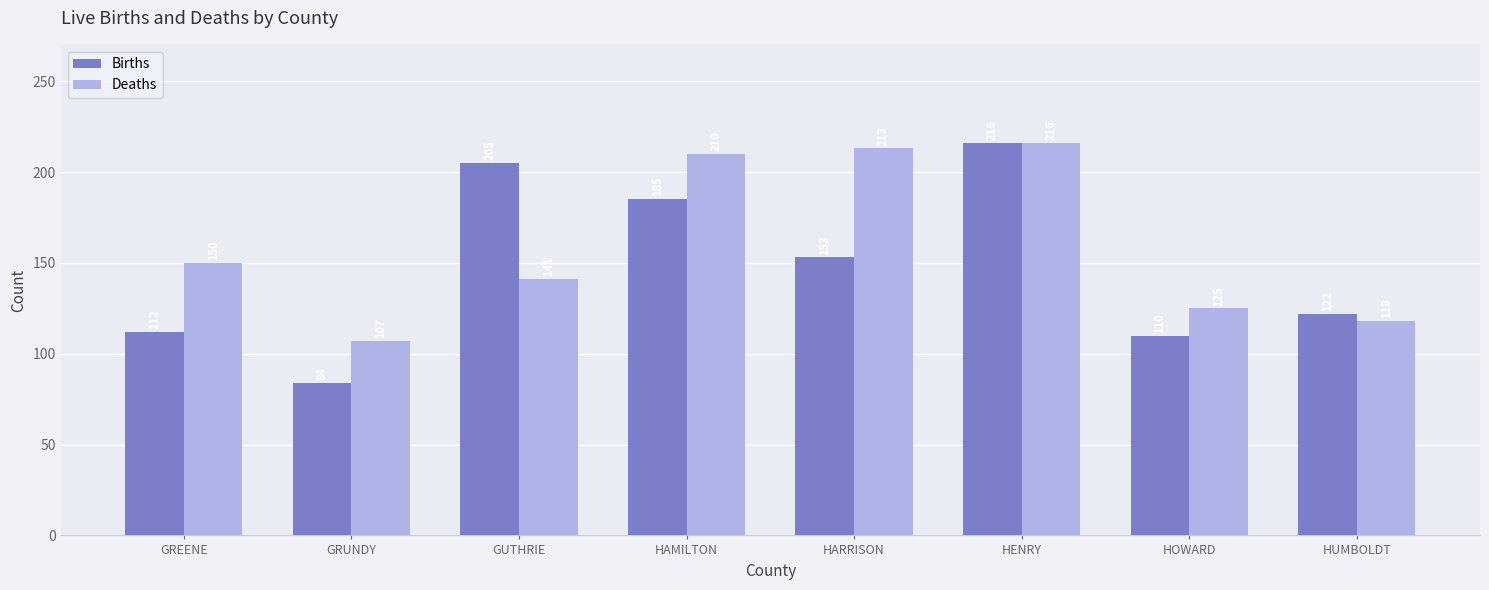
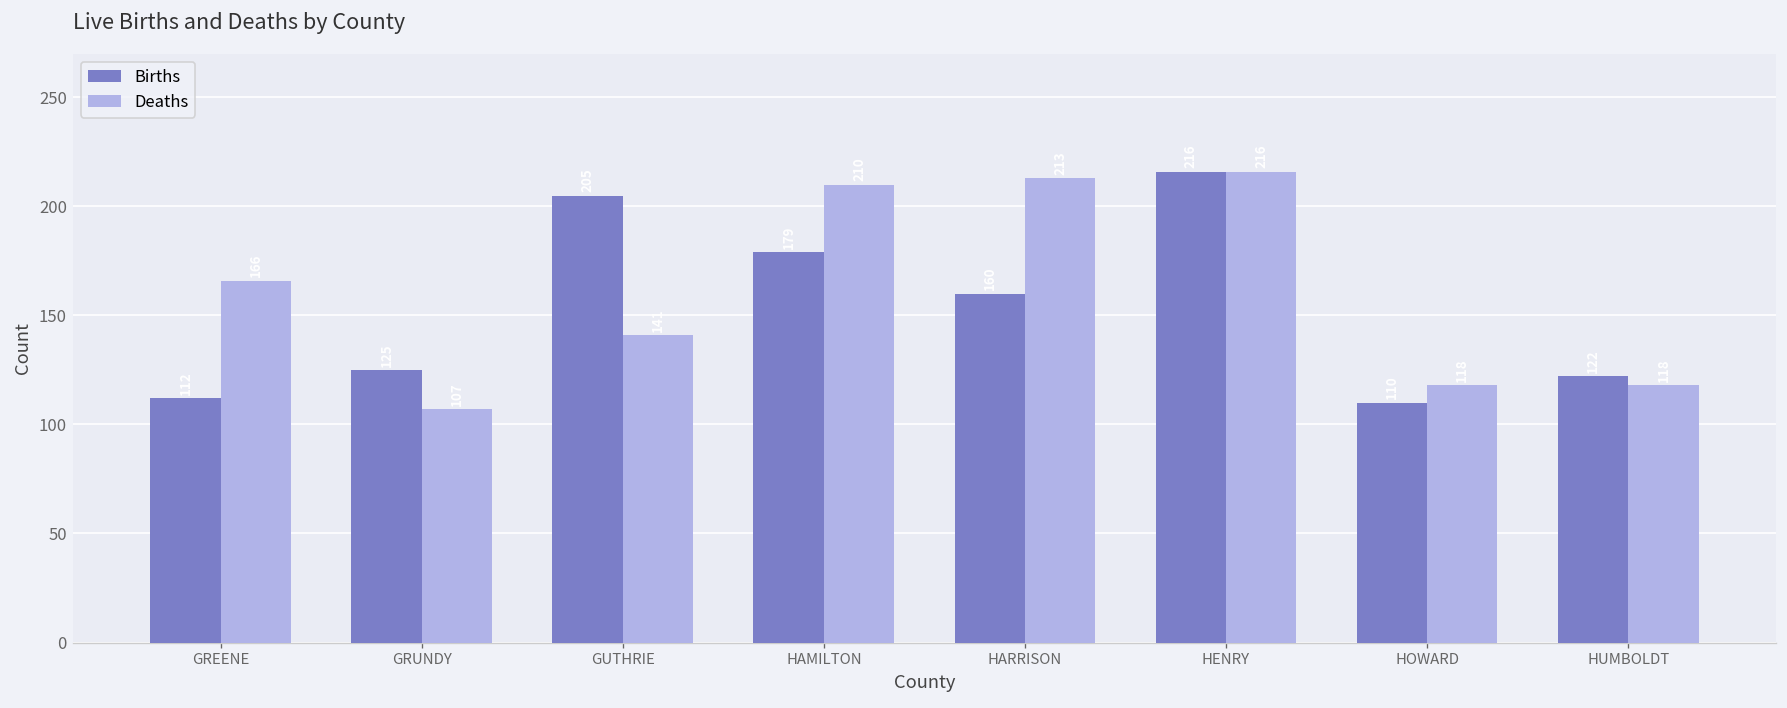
Deaths, GREENE: 150 -> 166
Births, GRUNDY: 84 -> 125
Births, HAMILTON: 185 -> 179
Births, HARRISON: 153 -> 160
Deaths, HOWARD: 125 -> 118
